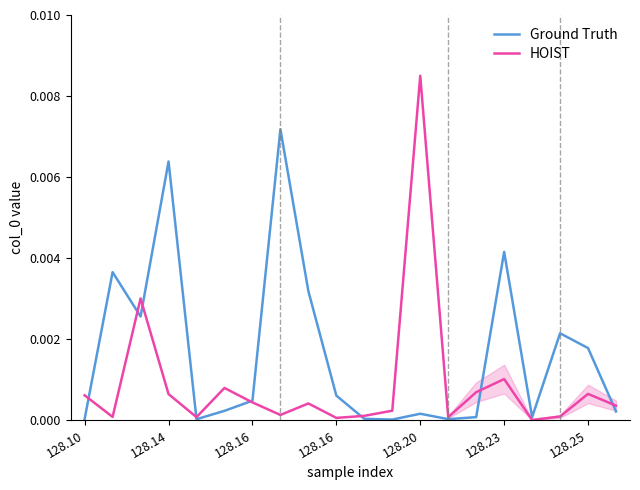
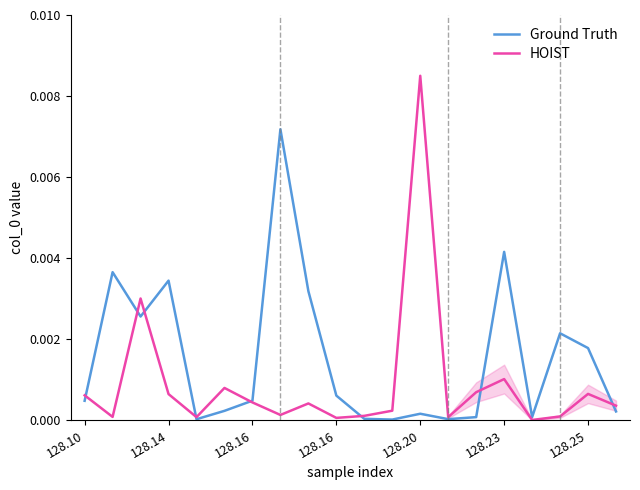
Ground Truth, 128.10: 0.0000 -> 0.0005
Ground Truth, 128.14: 0.0064 -> 0.0034
